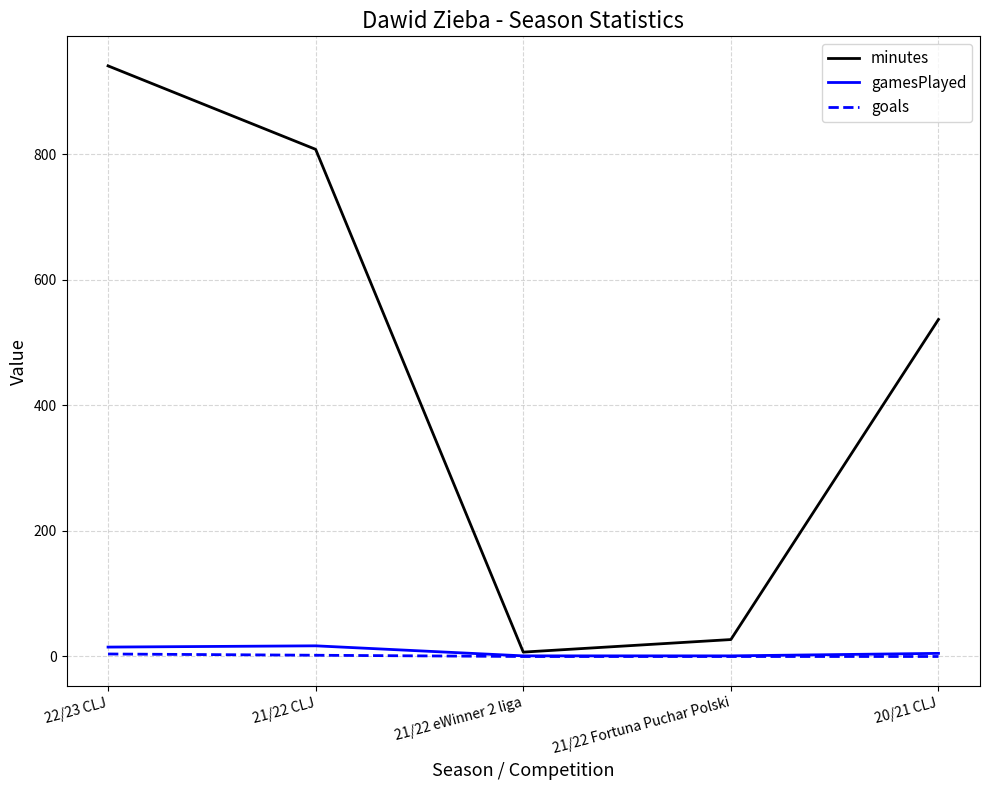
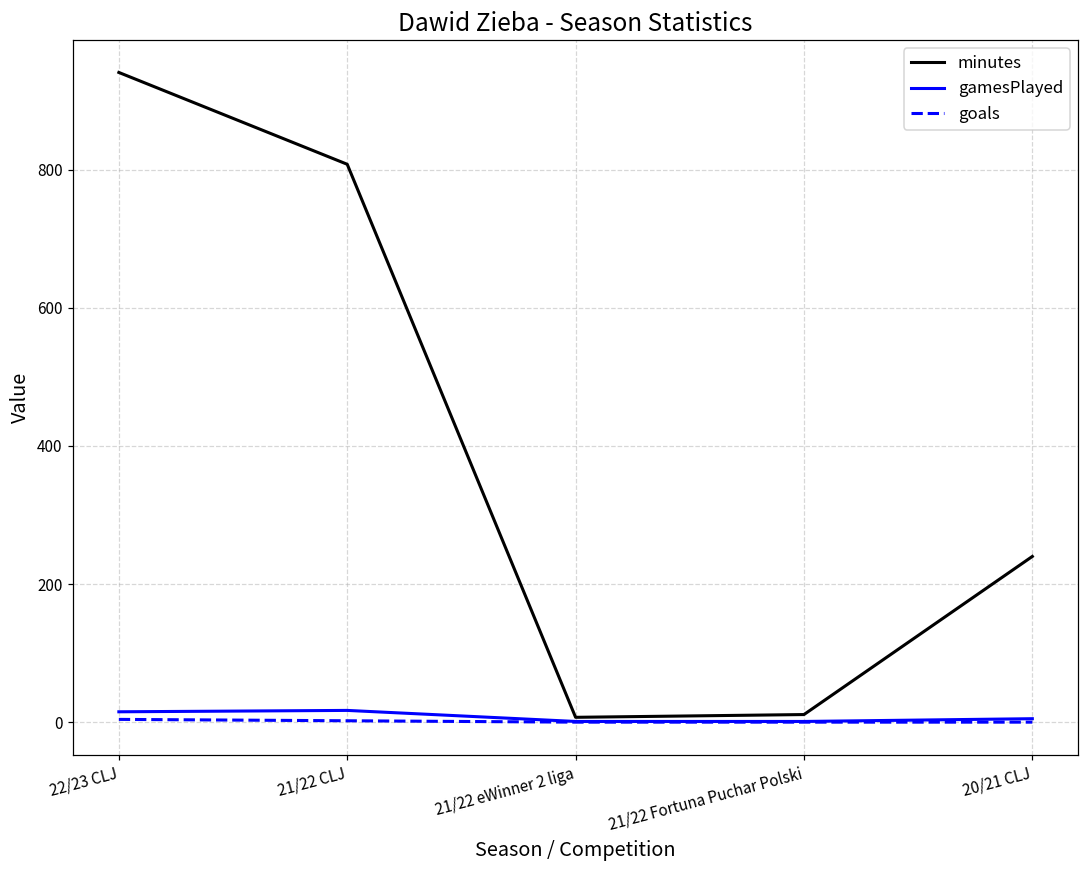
minutes, 21/22 Fortuna Puchar Polski: 30 -> 10
minutes, 20/21 CLJ: 540 -> 240
